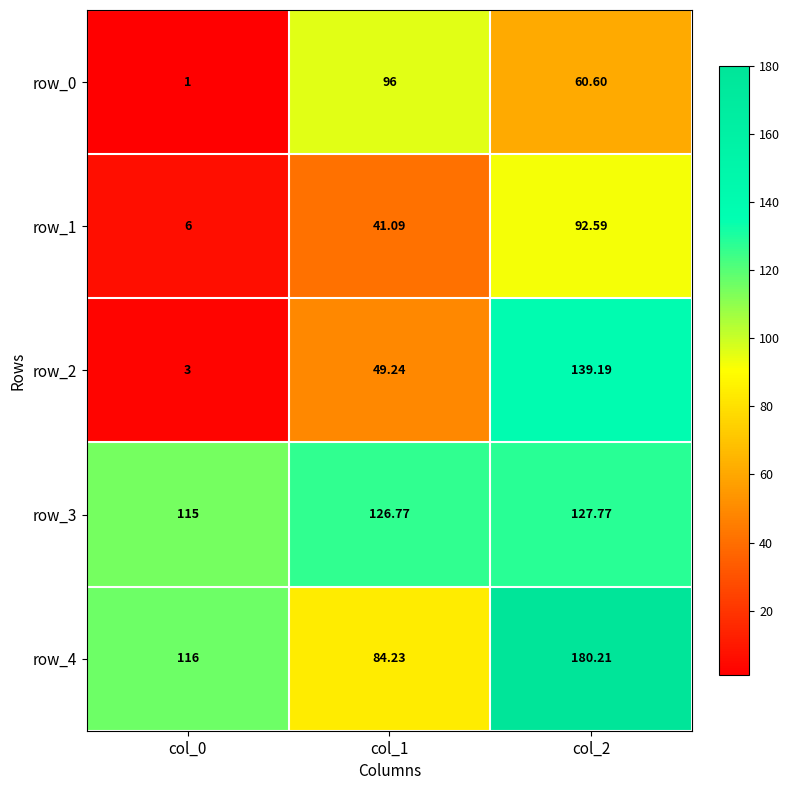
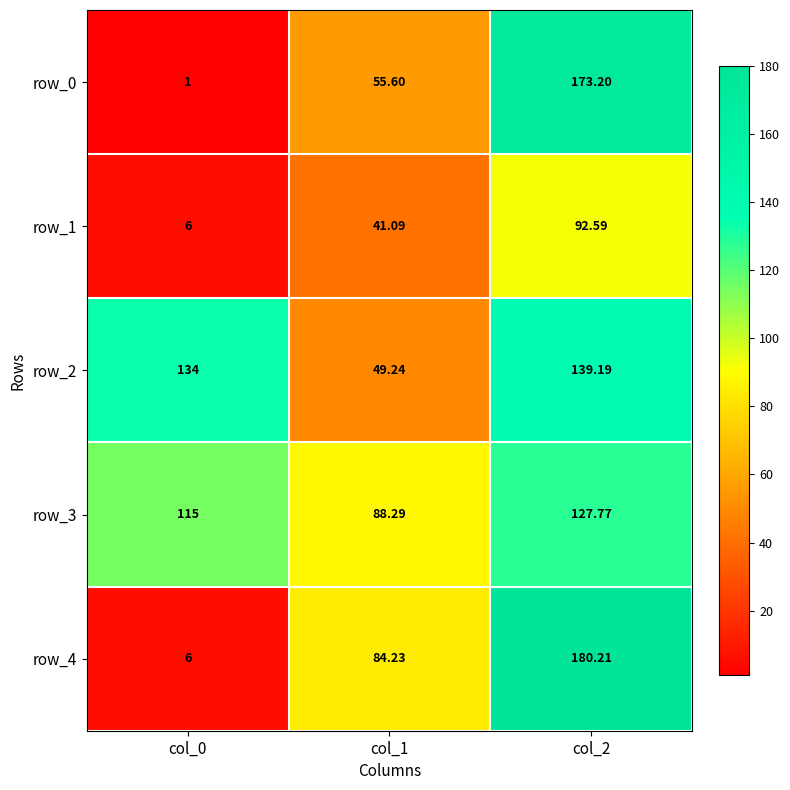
row_0, col_1: 96 -> 55.60
row_0, col_2: 60.60 -> 173.20
row_2, col_0: 3 -> 134
row_3, col_1: 126.77 -> 88.29
row_4, col_0: 116 -> 6
